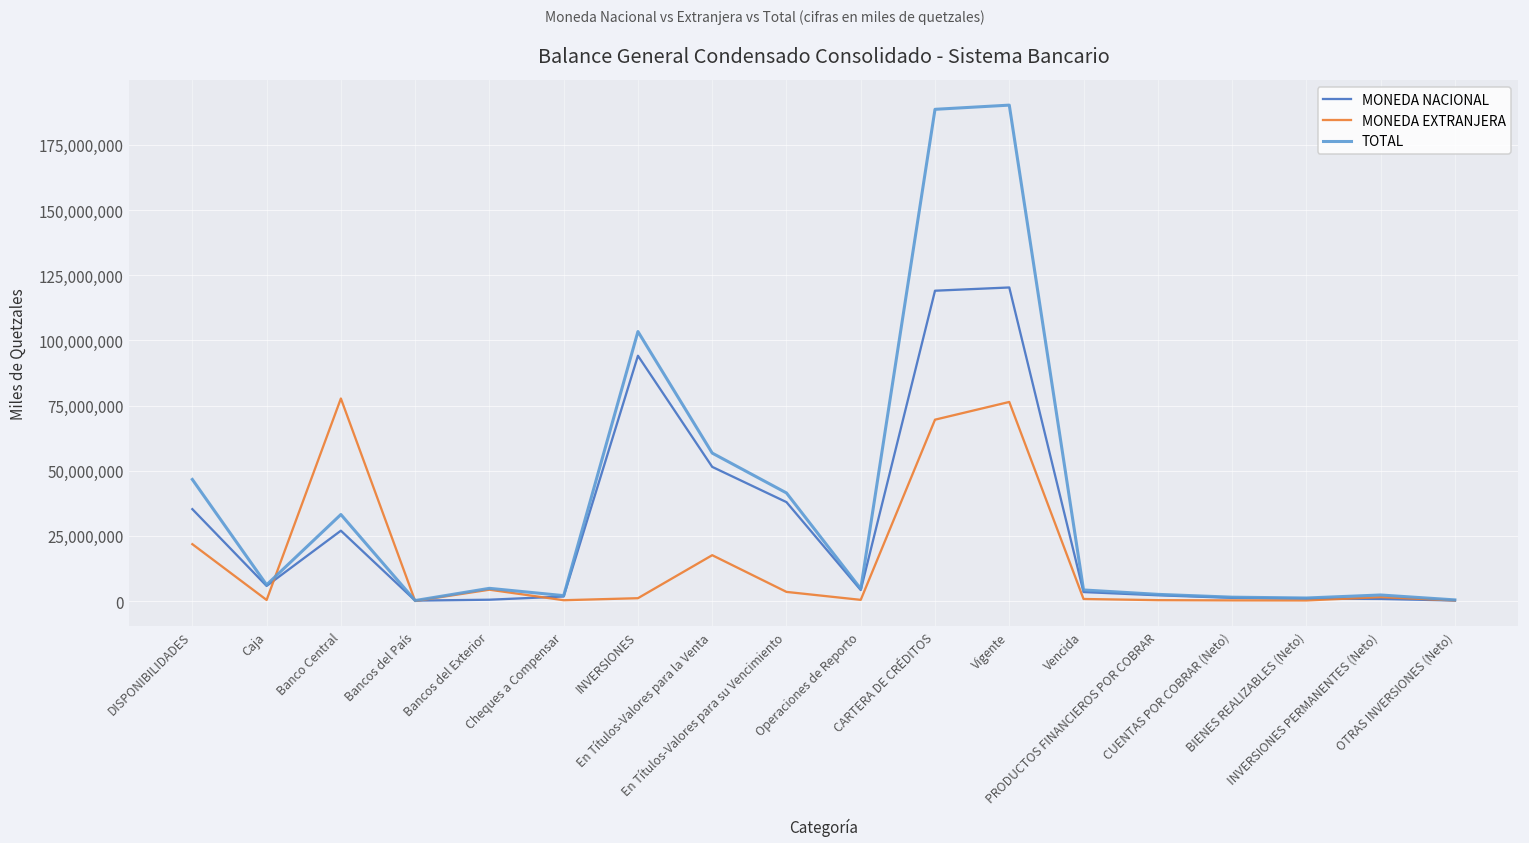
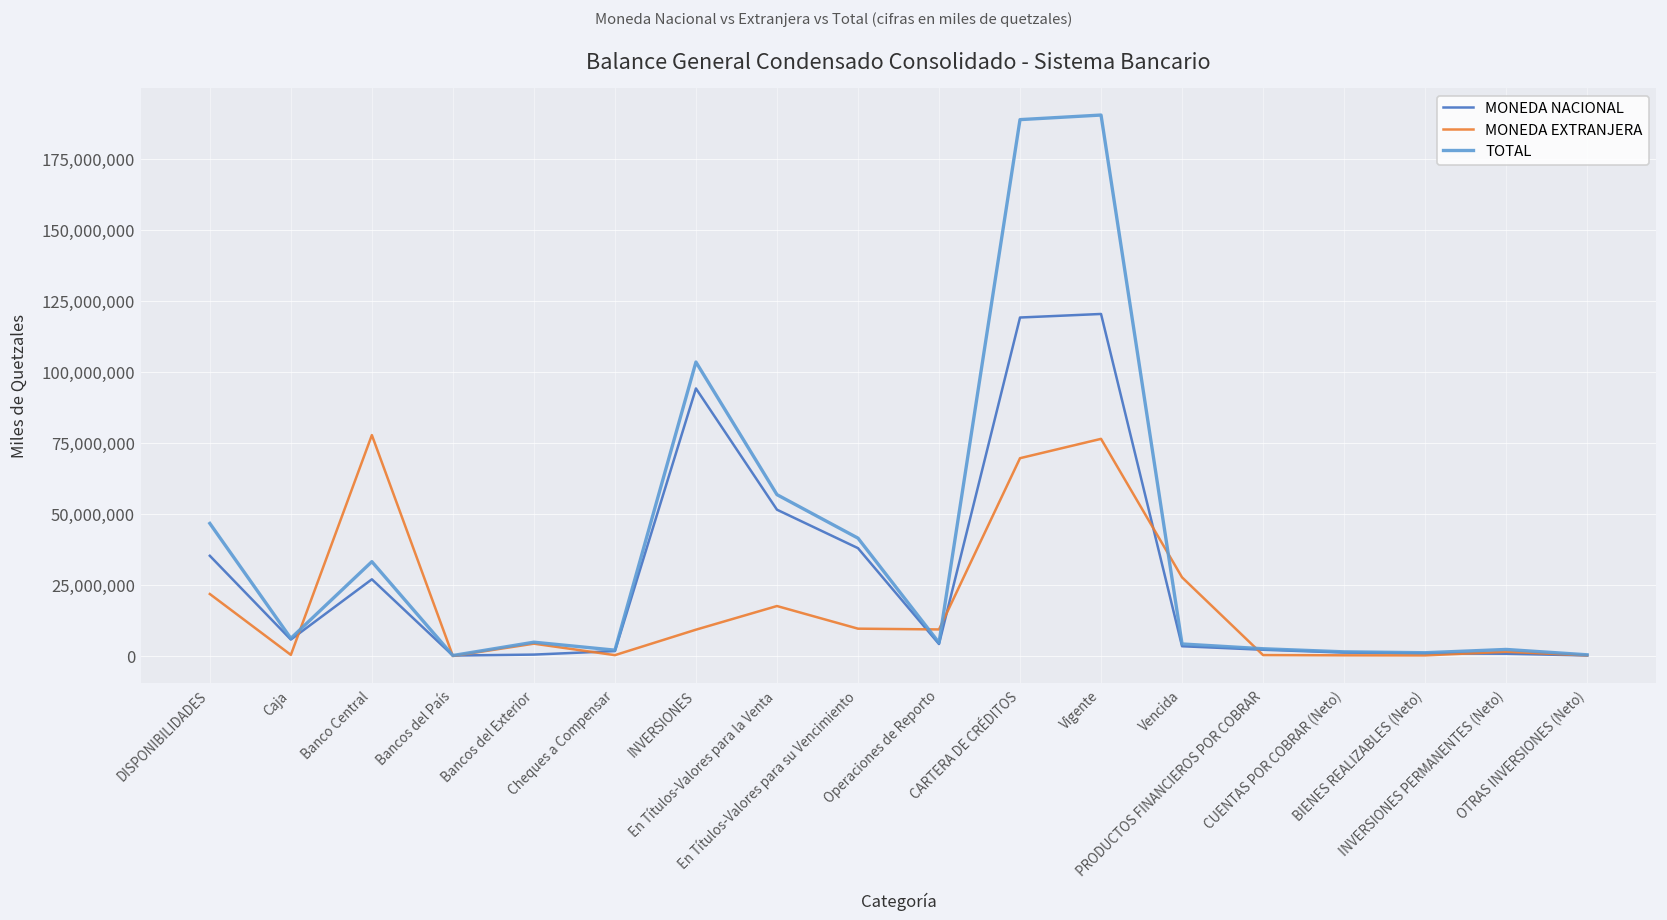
MONEDA EXTRANJERA, INVERSIONES: 1,000,000 -> 9,000,000
MONEDA EXTRANJERA, En Títulos-Valores para su Vencimiento: 4,000,000 -> 10,000,000
MONEDA EXTRANJERA, Operaciones de Reporto: 0 -> 9,000,000
MONEDA EXTRANJERA, Vencida: 1,000,000 -> 28,000,000
